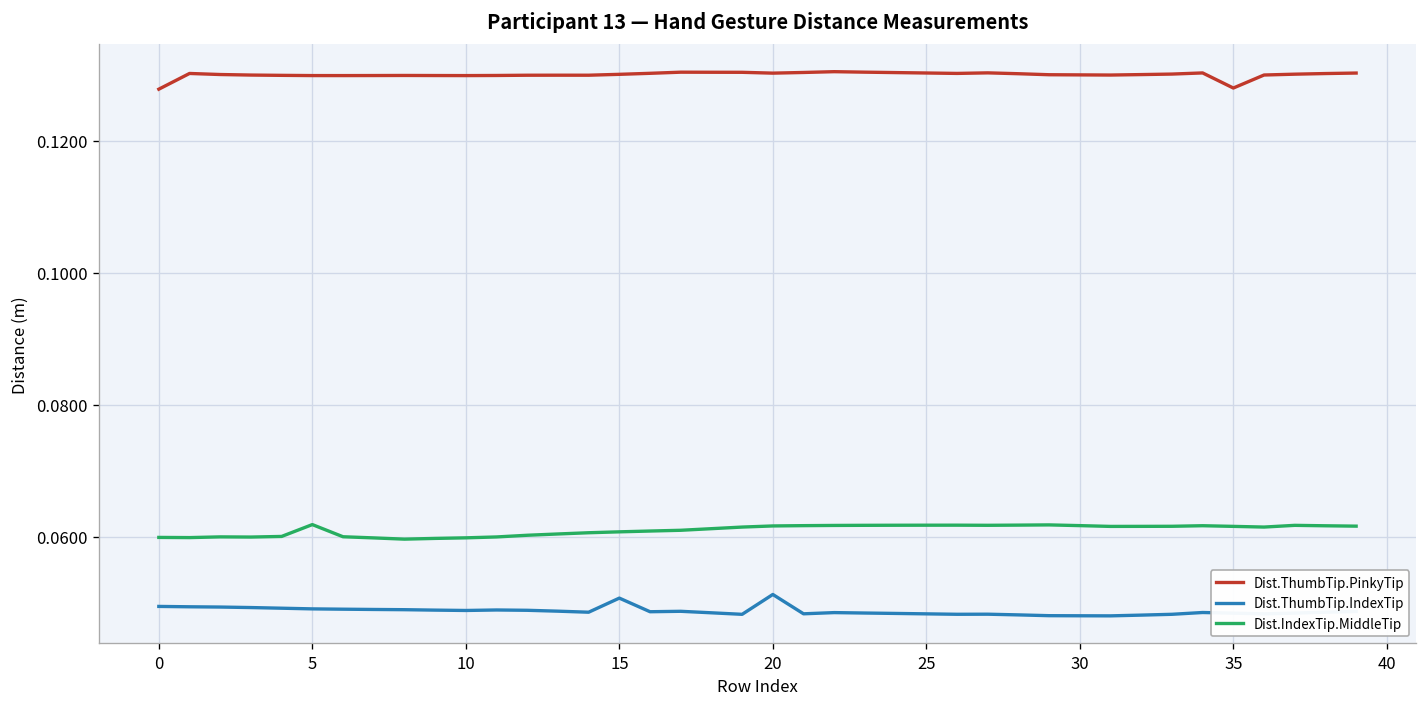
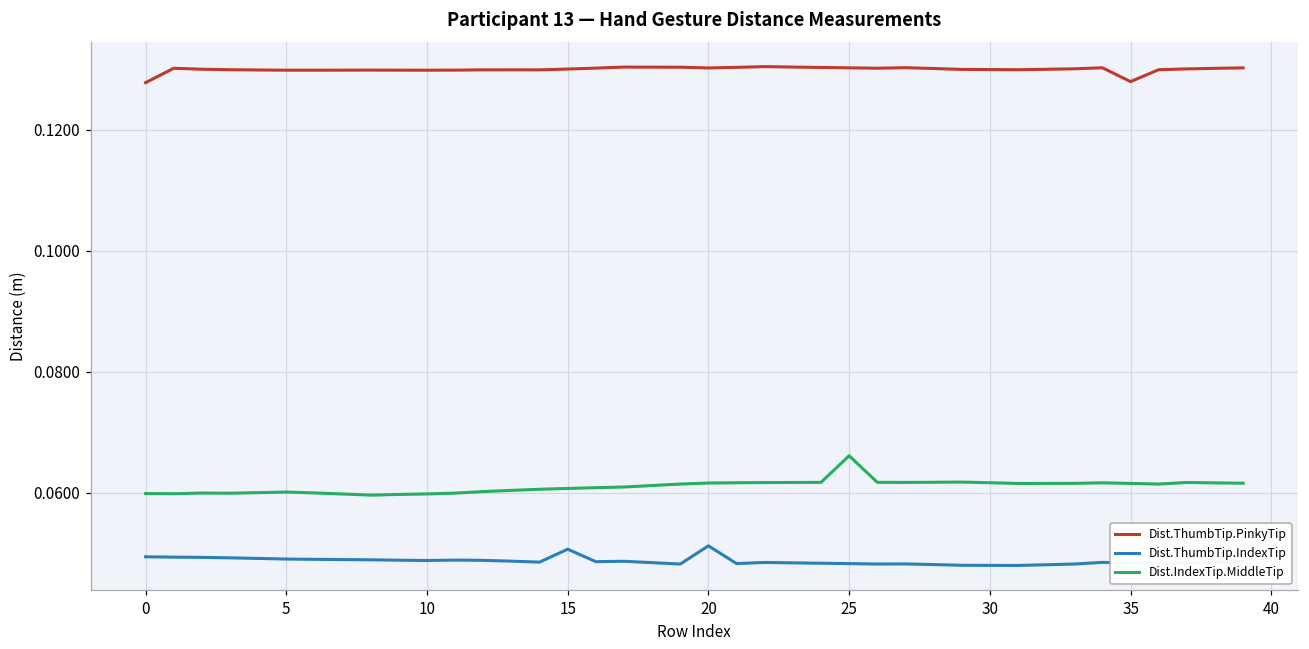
Dist.IndexTip.MiddleTip, 5: 0.062 -> 0.060
Dist.IndexTip.MiddleTip, 25: 0.062 -> 0.066
